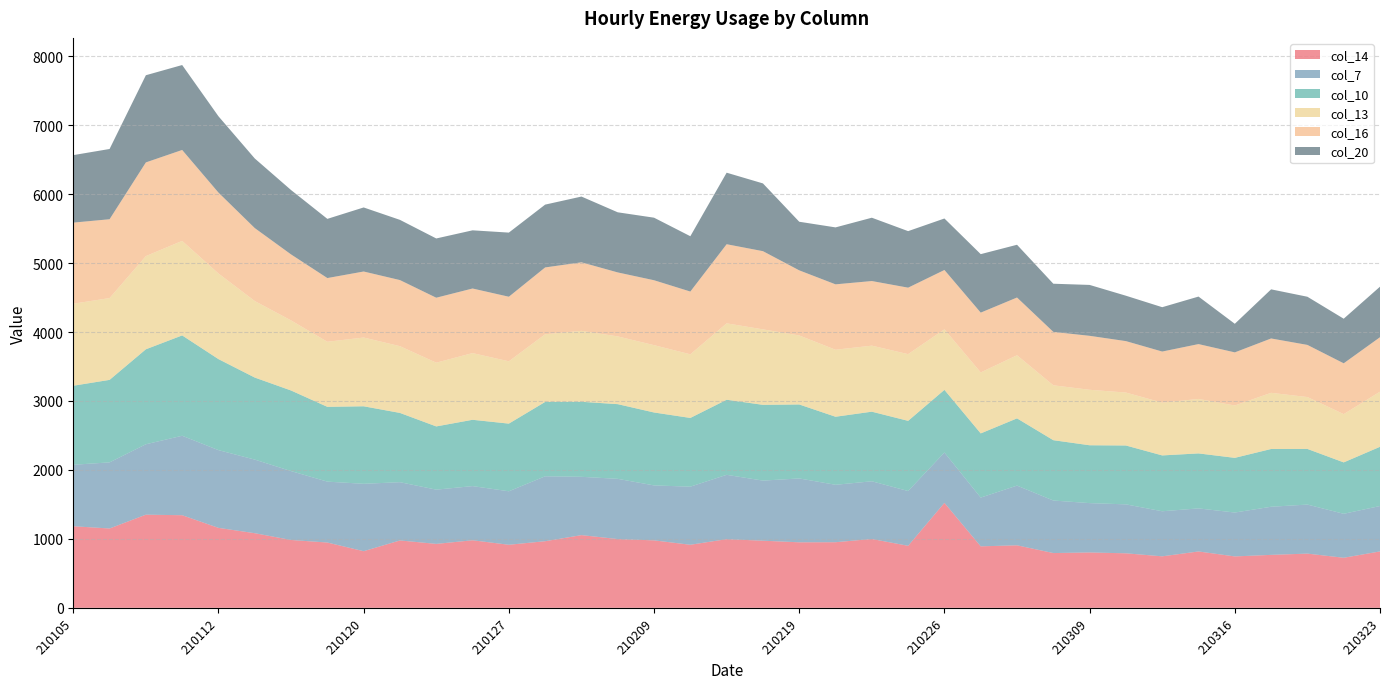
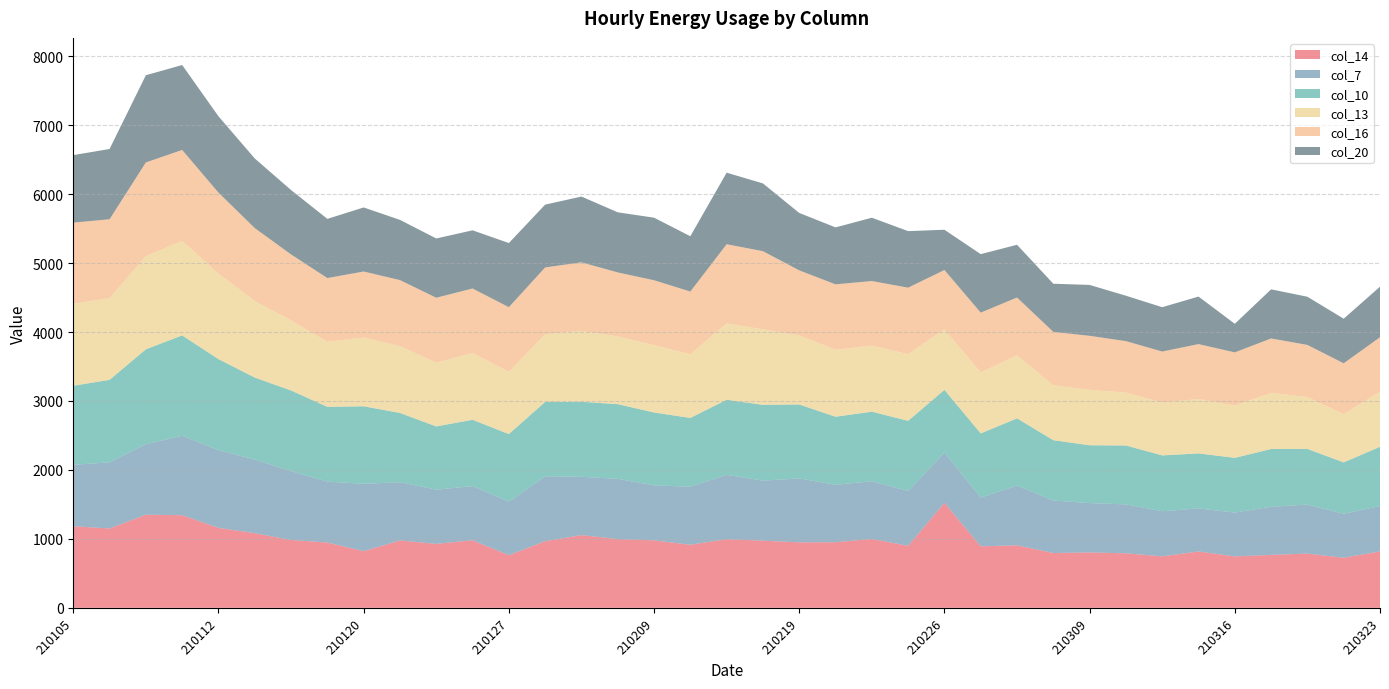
col_14, 210127: 900 -> 800
col_20, 210219: 700 -> 800
col_20, 210226: 700 -> 600
